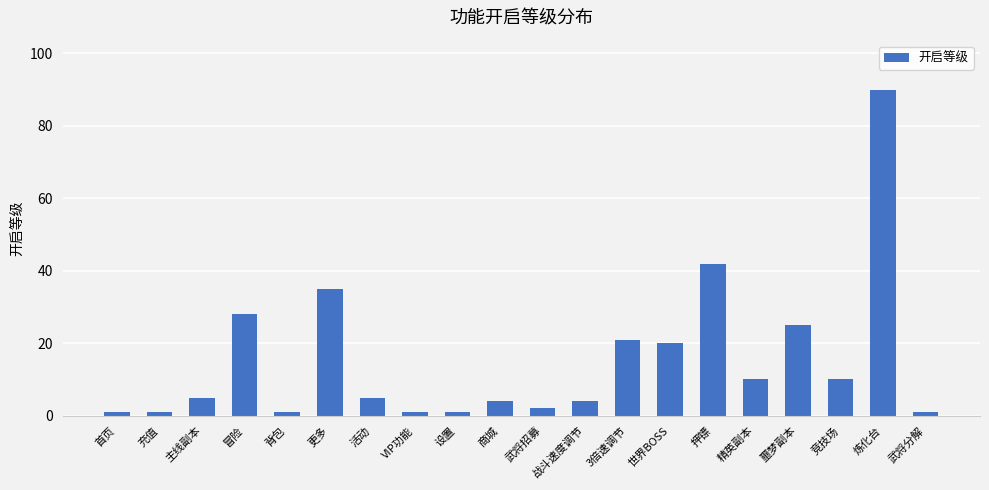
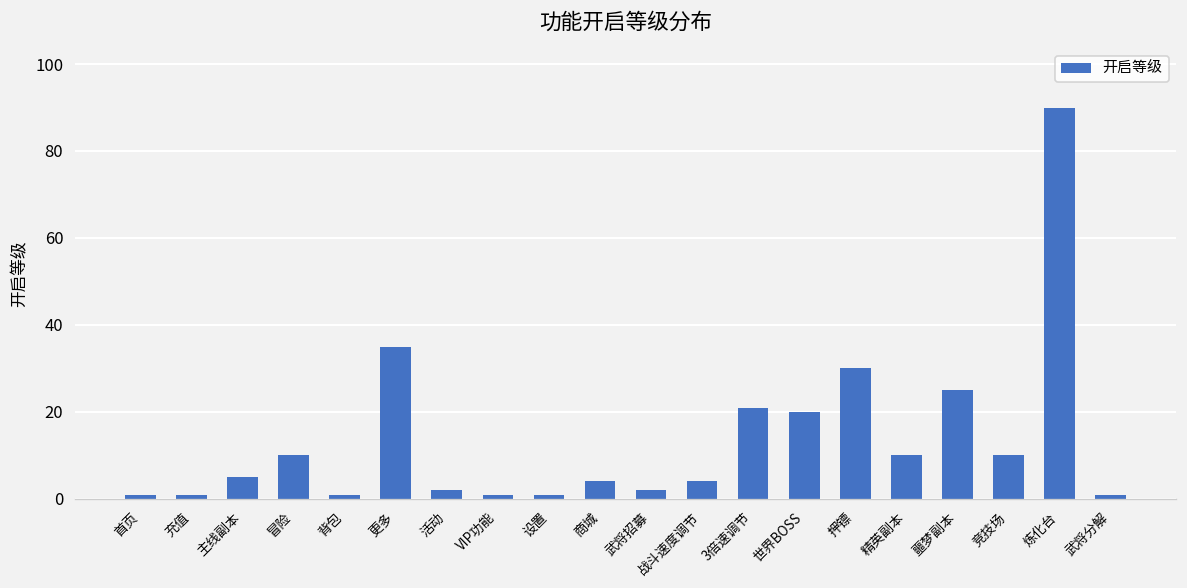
冒险: 28 -> 10
活动: 5 -> 2
押镖: 42 -> 30
